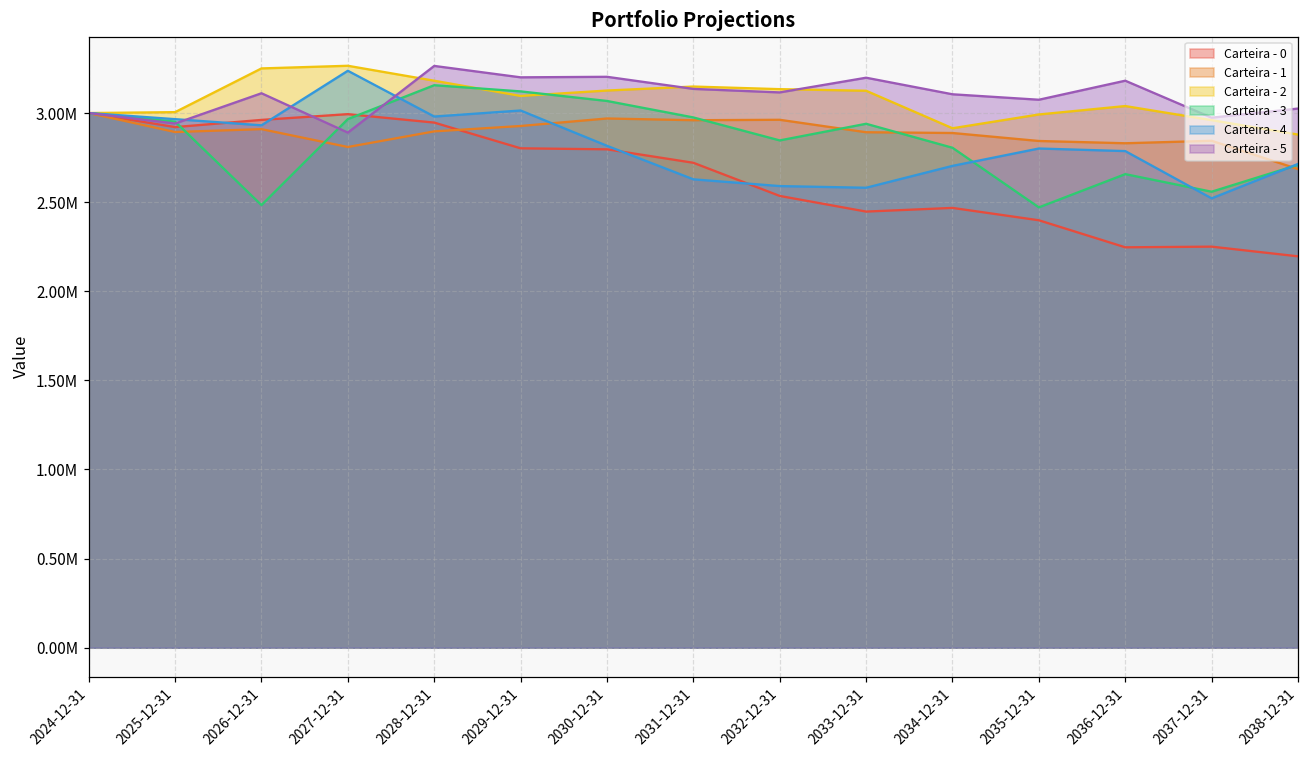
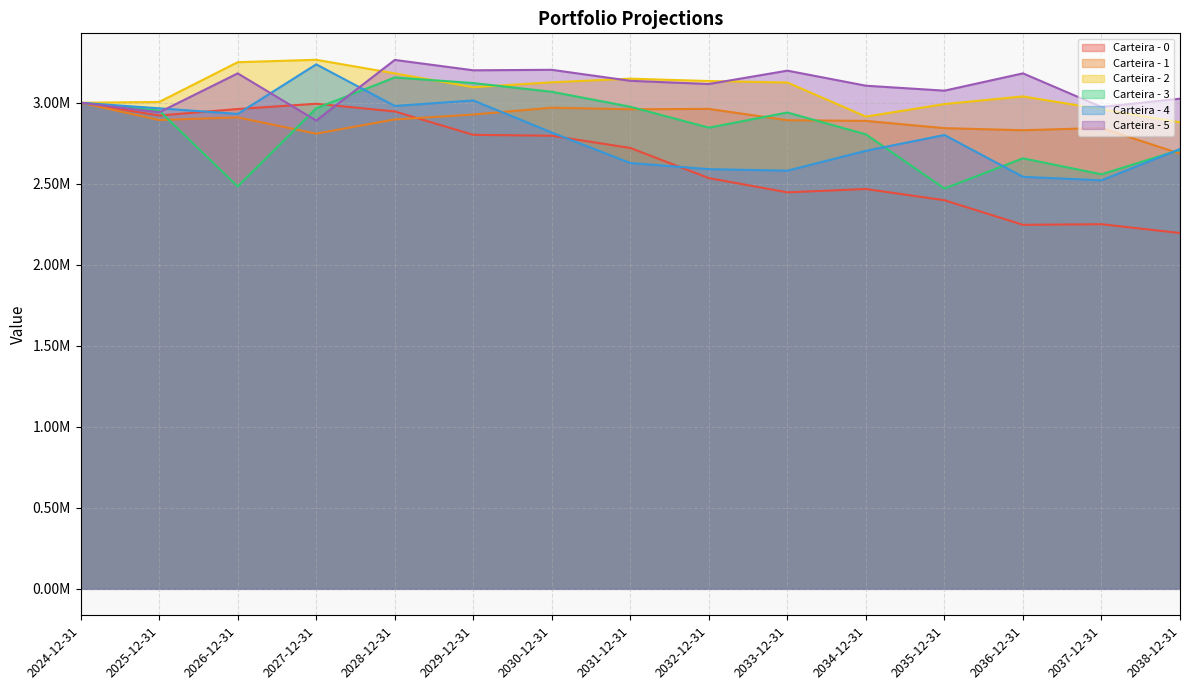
Carteira - 5, 2026-12-31: 3110000 -> 3180000
Carteira - 4, 2036-12-31: 2790000 -> 2540000
